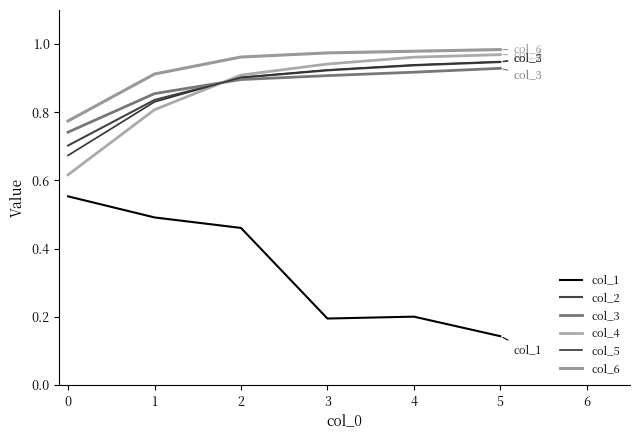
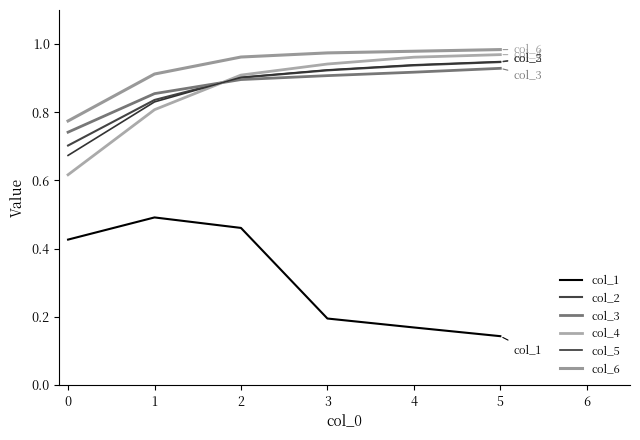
col_1, 0: 0.55 -> 0.43
col_1, 4: 0.20 -> 0.17
